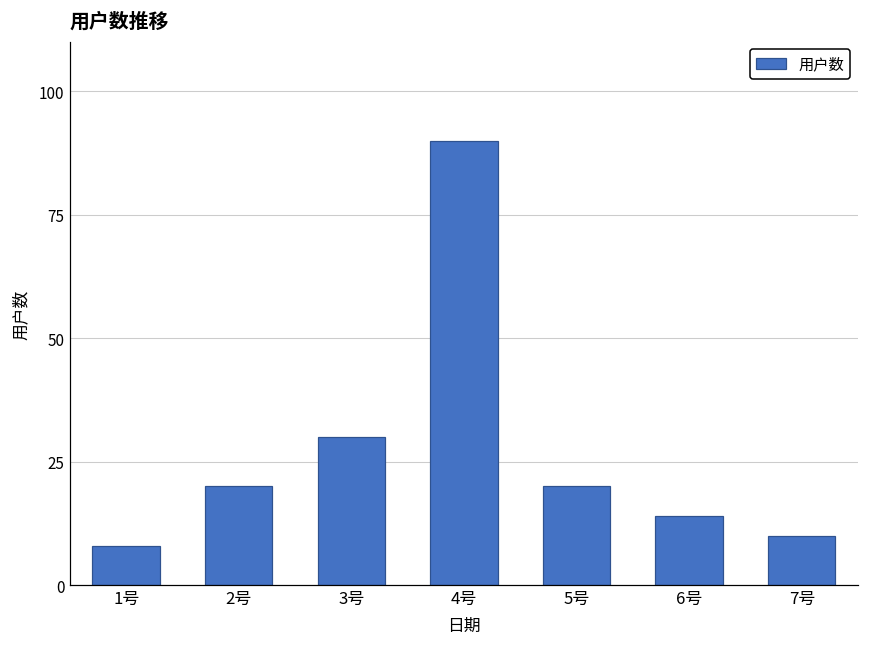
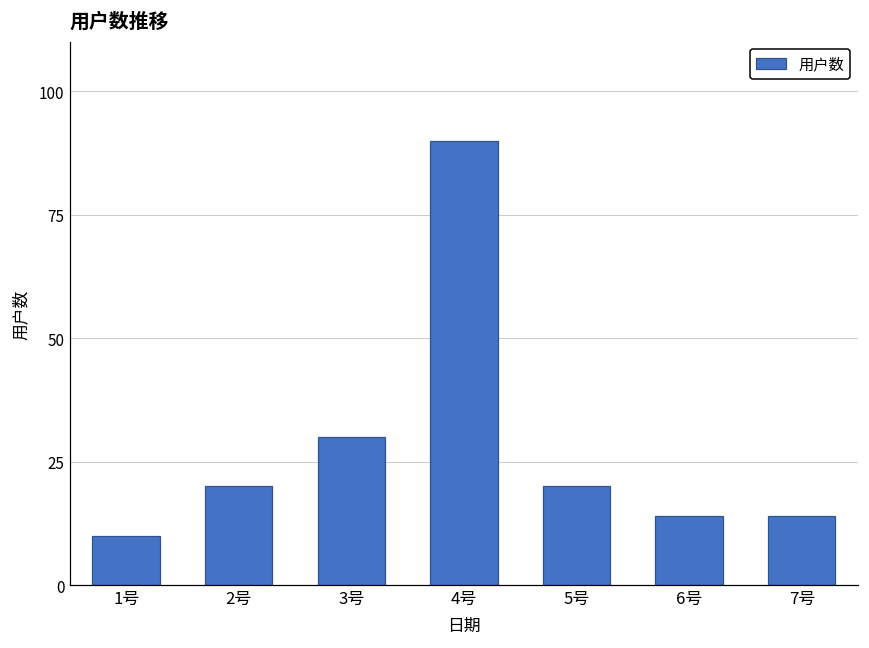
1号: 8 -> 10
7号: 10 -> 14
